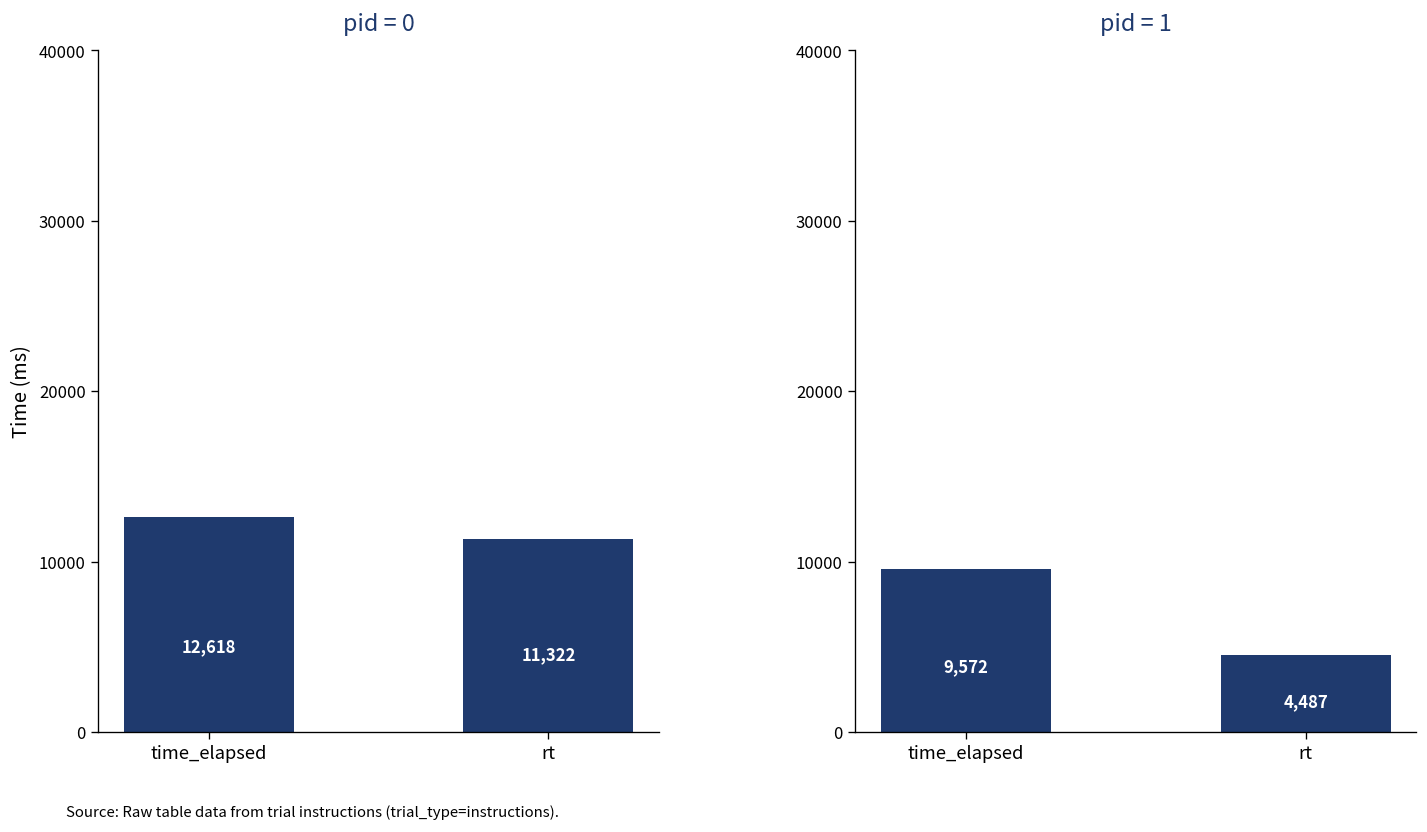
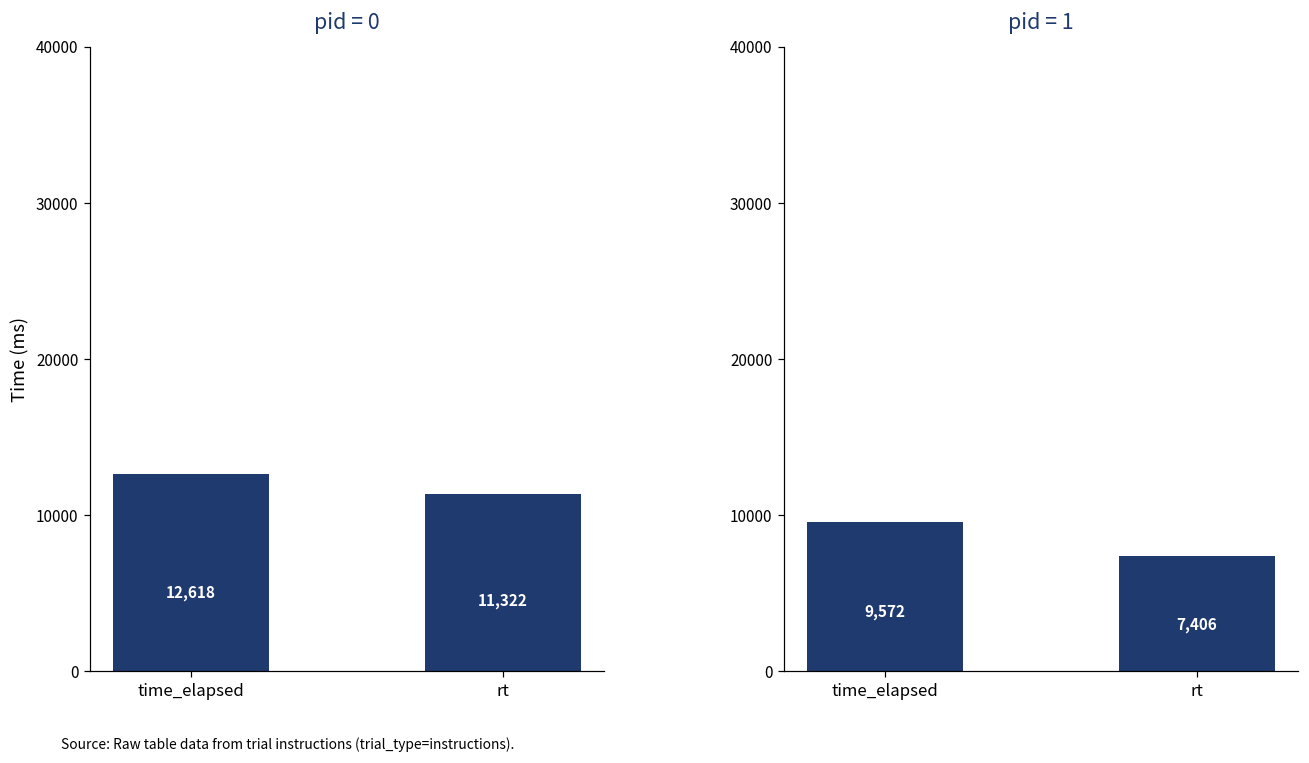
pid = 1, rt: 4,487 -> 7,406
